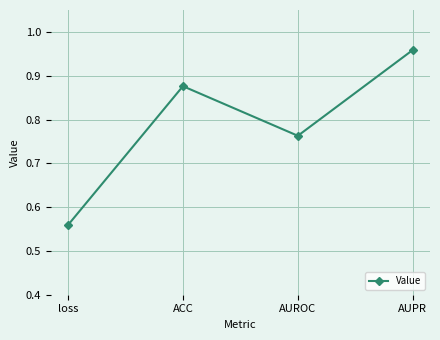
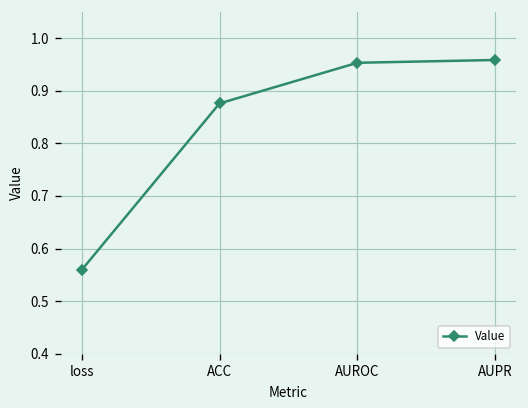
AUROC: 0.76 -> 0.95
